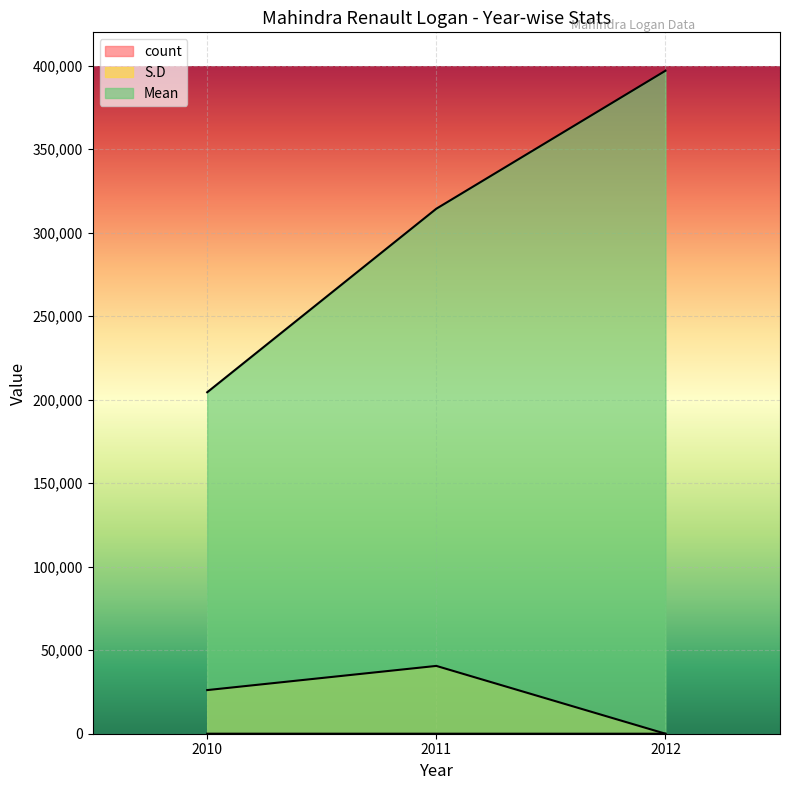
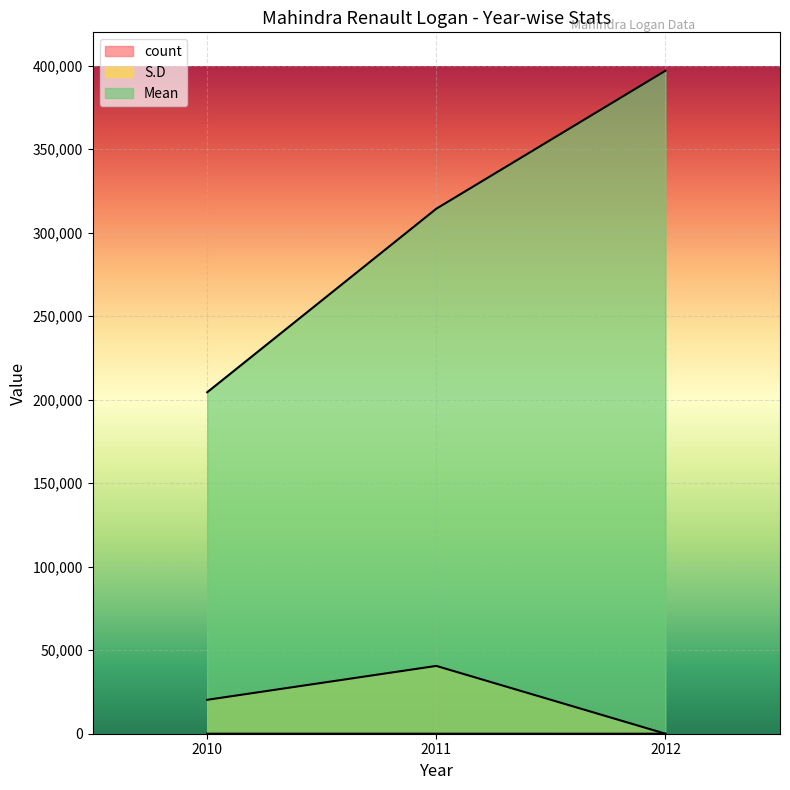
S.D, 2010: 26,000 -> 20,000
